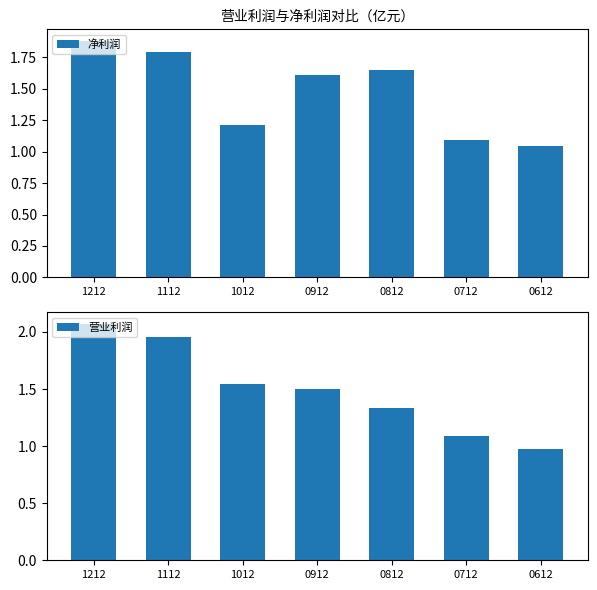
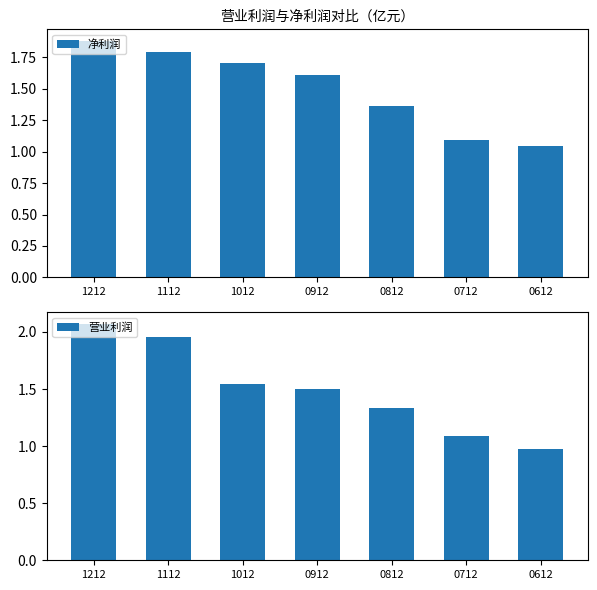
营业利润与净利润对比（亿元）, 1012: 1.21 -> 1.71
营业利润与净利润对比（亿元）, 0812: 1.65 -> 1.36
